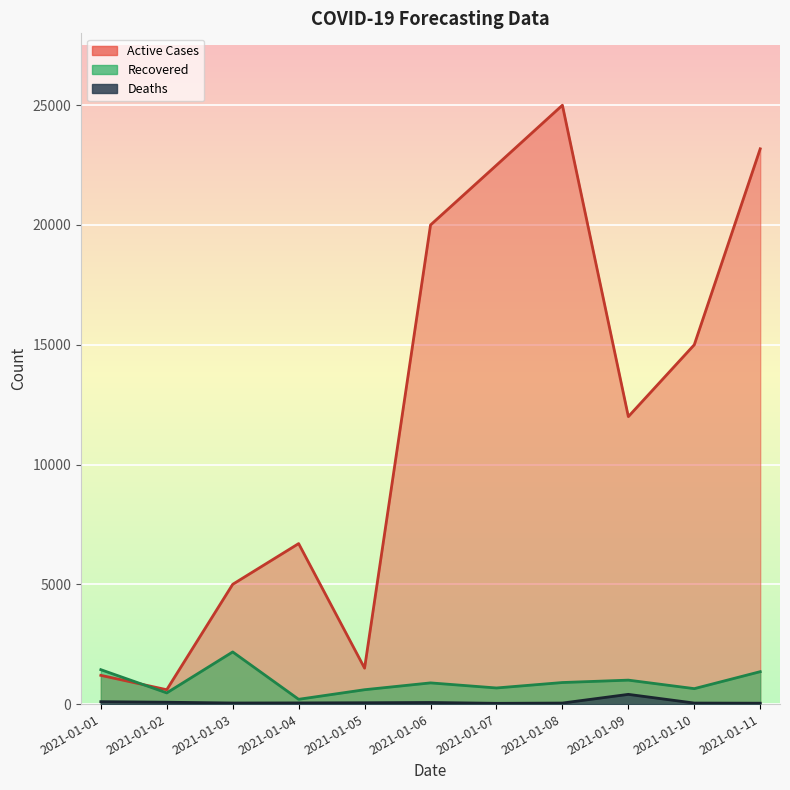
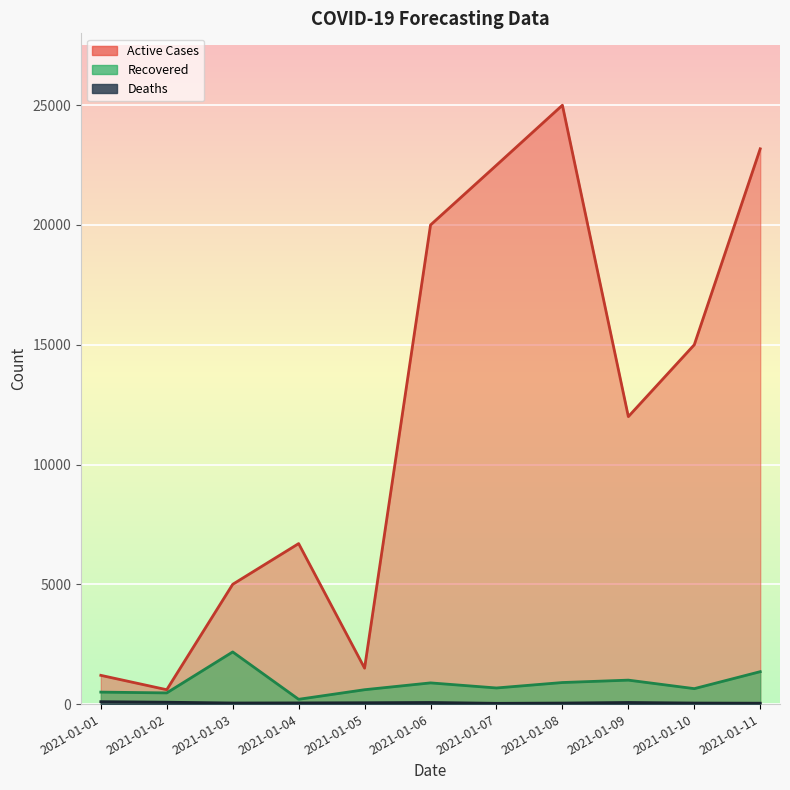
Recovered, 2021-01-01: 1400 -> 500
Deaths, 2021-01-09: 400 -> 100
